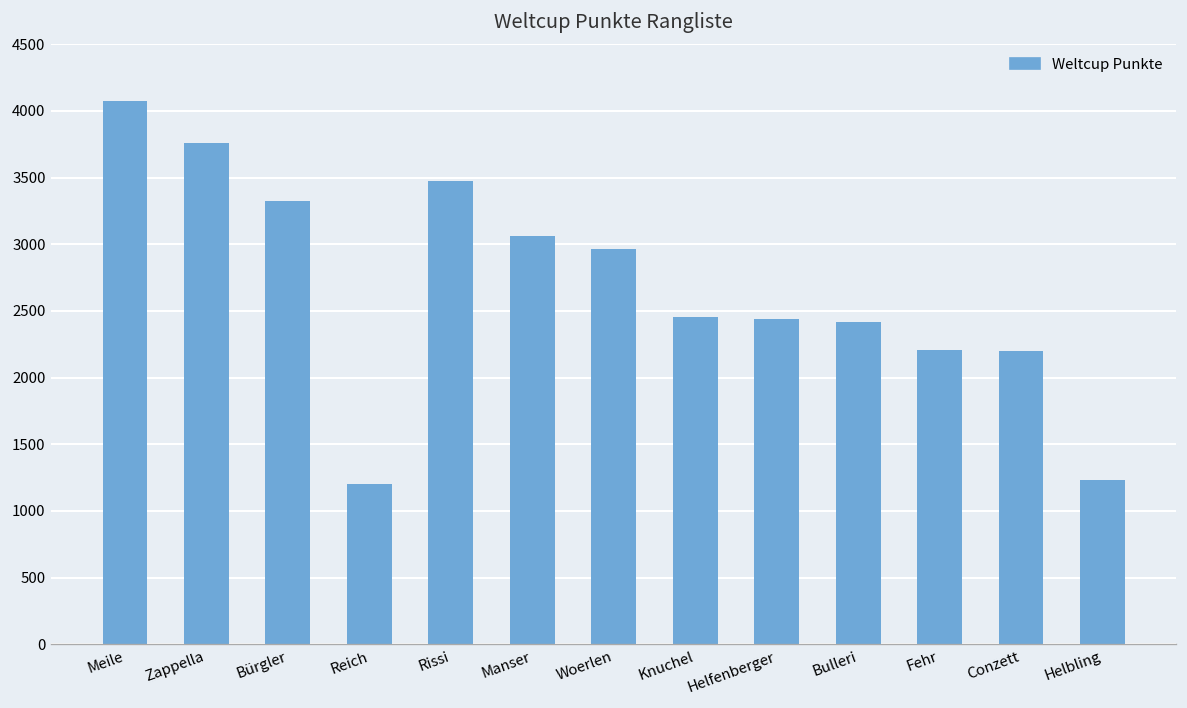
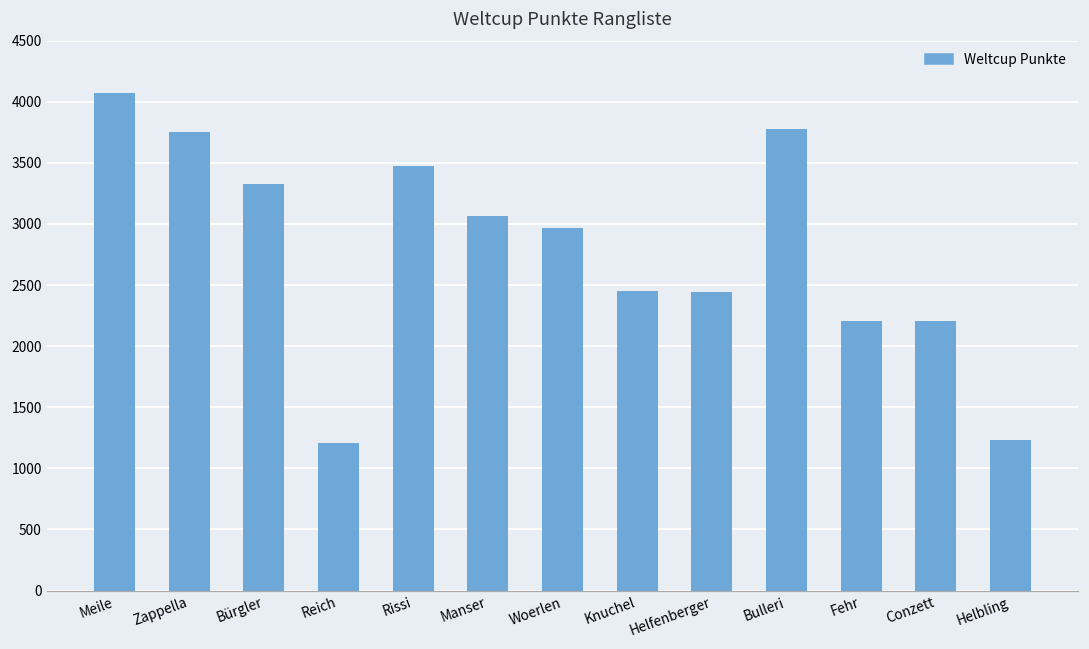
Bulleri: 2420 -> 3780
